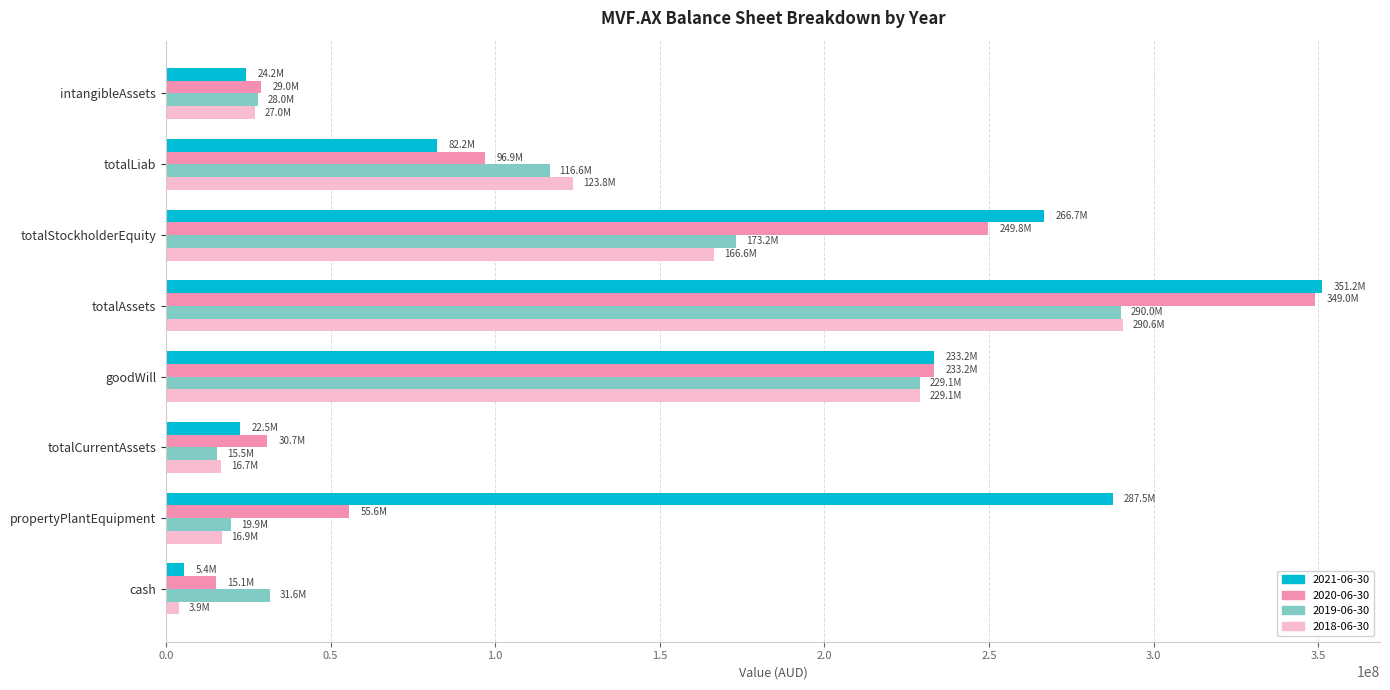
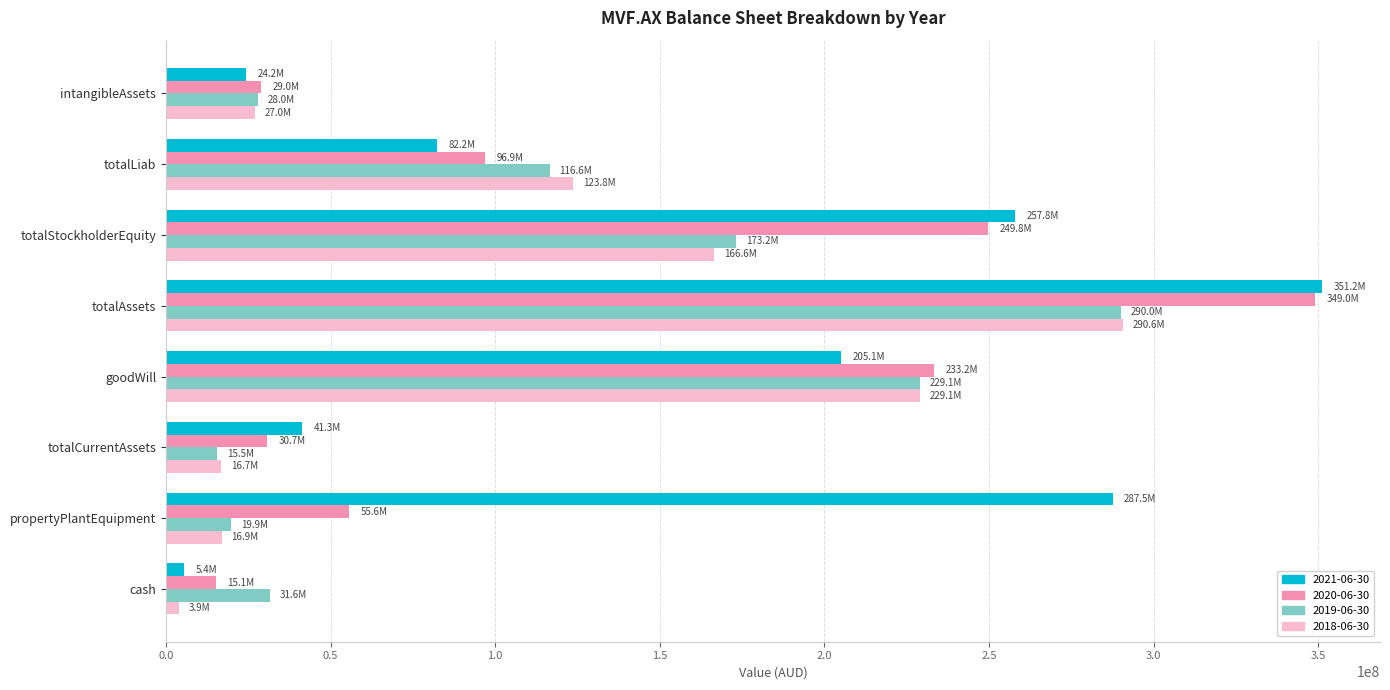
2021-06-30, totalStockholderEquity: 266.7M -> 257.8M
2021-06-30, goodWill: 233.2M -> 205.1M
2021-06-30, totalCurrentAssets: 22.5M -> 41.3M
